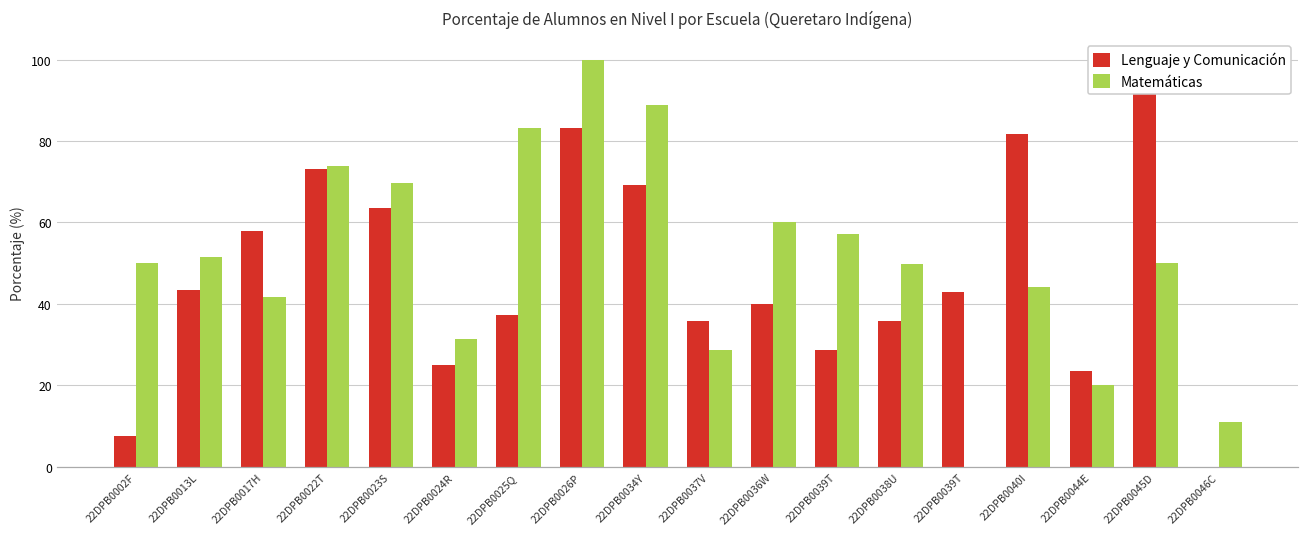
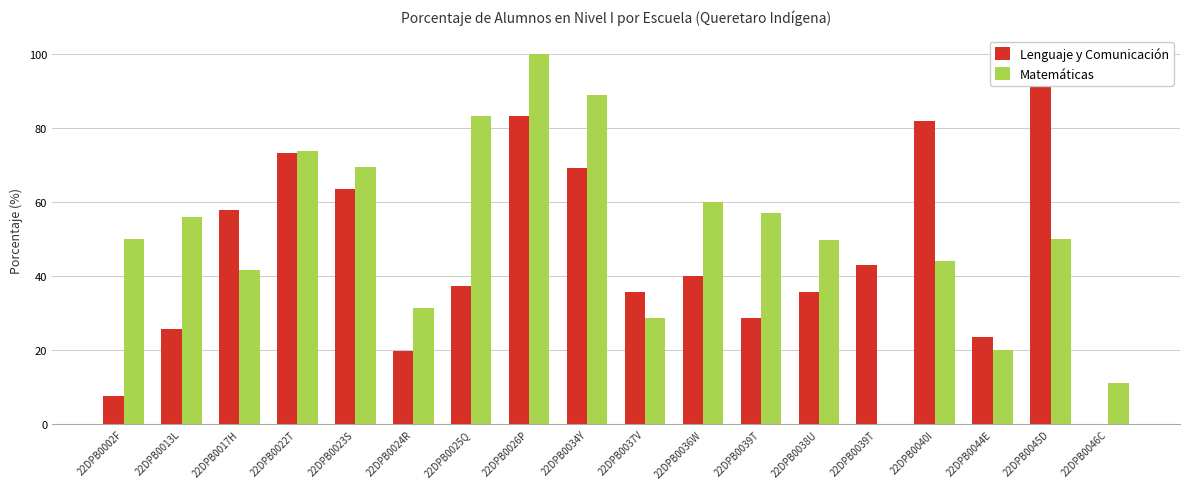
Lenguaje y Comunicación, 22DPB0013L: 43 -> 26
Matemáticas, 22DPB0013L: 52 -> 56
Lenguaje y Comunicación, 22DPB0024R: 25 -> 20
